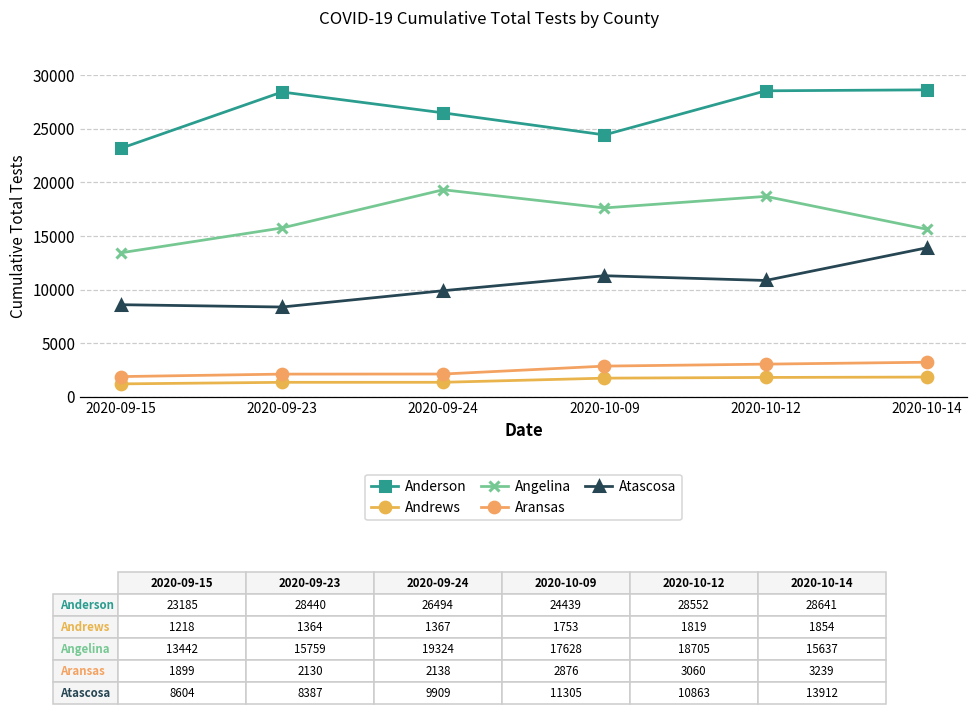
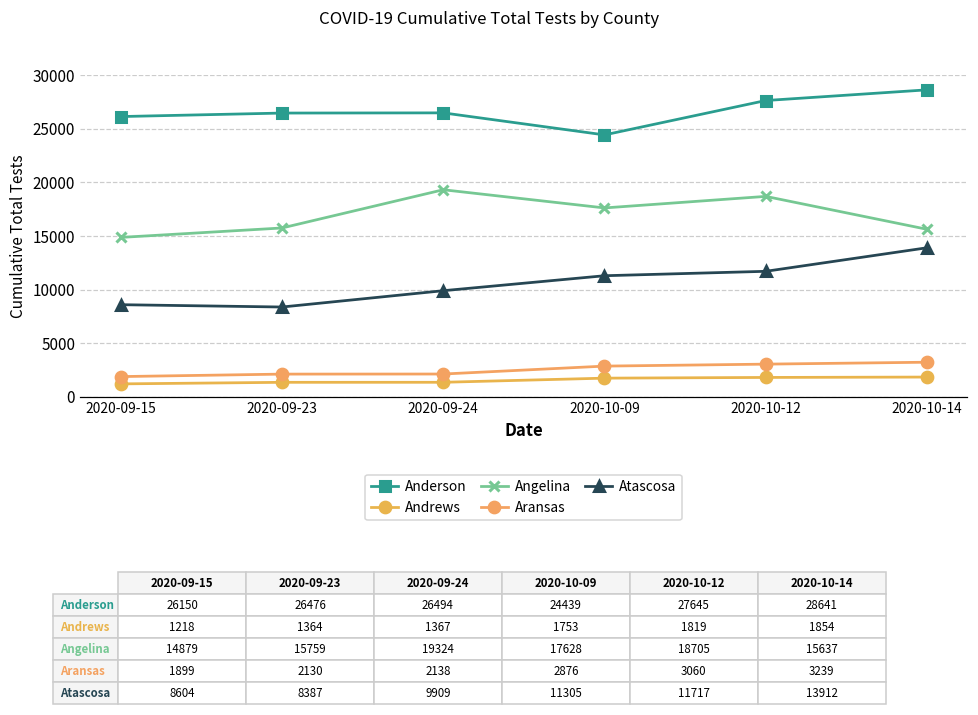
Anderson, 2020-09-15: 23185 -> 26150
Angelina, 2020-09-15: 13442 -> 14879
Anderson, 2020-09-23: 28440 -> 26476
Anderson, 2020-10-12: 28552 -> 27645
Atascosa, 2020-10-12: 10863 -> 11717
